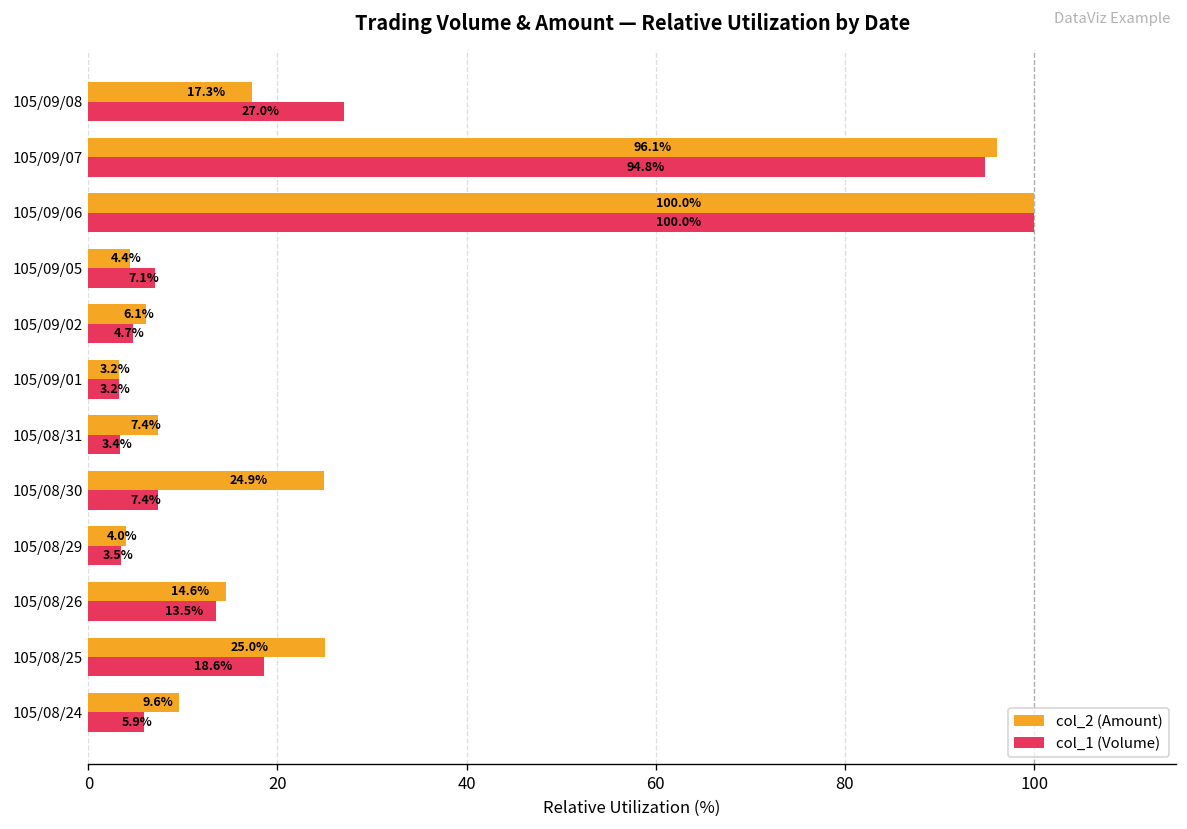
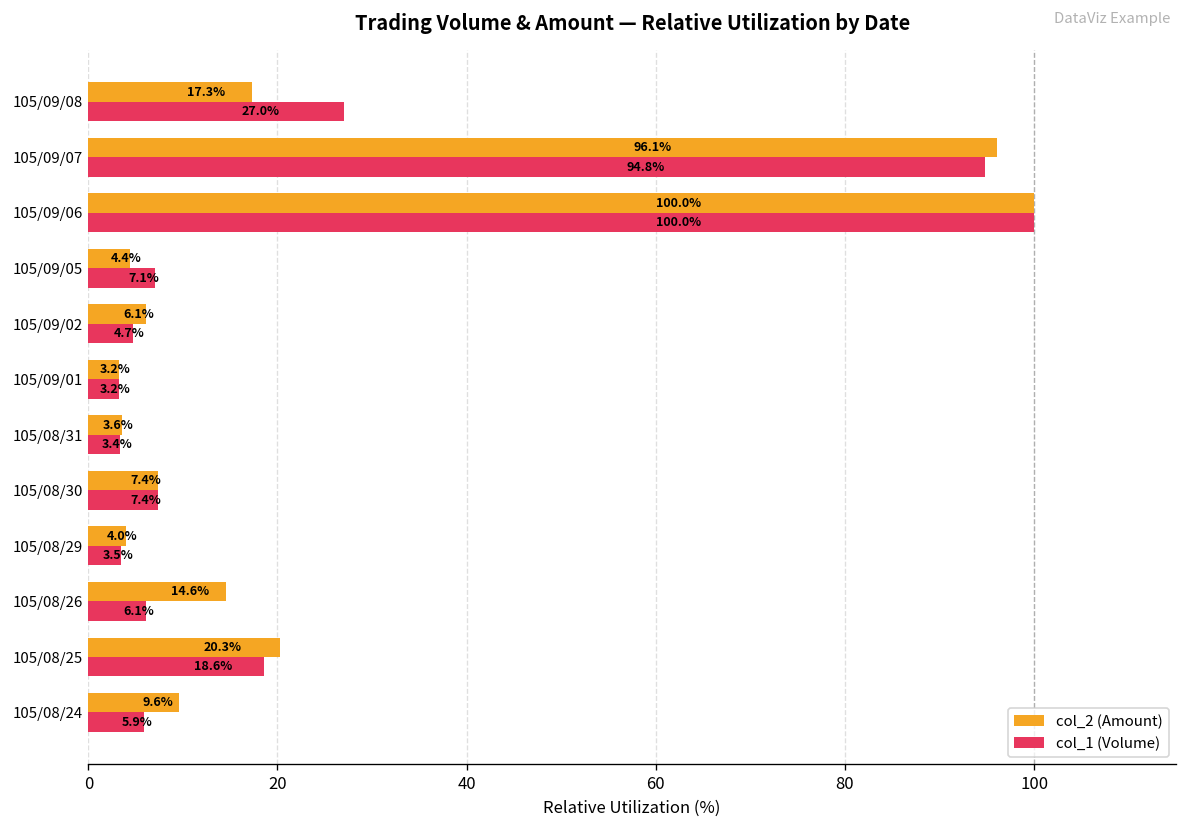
col_2 (Amount), 105/08/31: 7.4% -> 3.6%
col_2 (Amount), 105/08/30: 24.9% -> 7.4%
col_1 (Volume), 105/08/26: 13.5% -> 6.1%
col_2 (Amount), 105/08/25: 25.0% -> 20.3%
